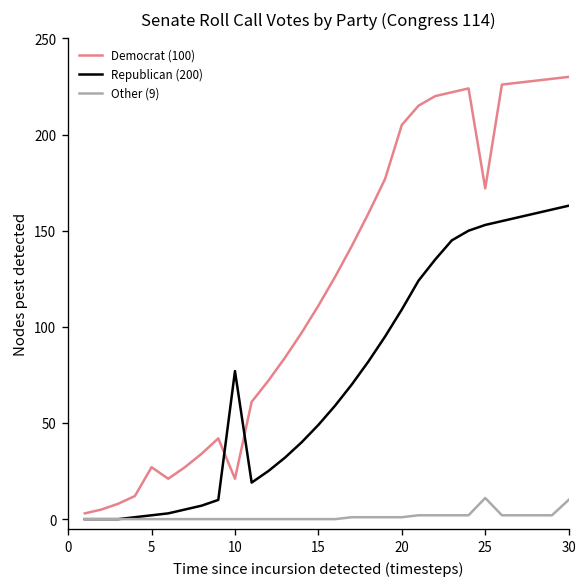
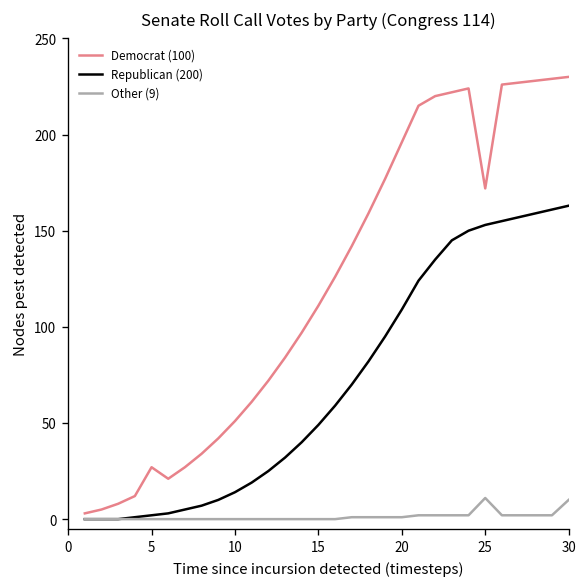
Democrat (100), 10: 21 -> 51
Republican (200), 10: 77 -> 14
Democrat (100), 20: 205 -> 196
